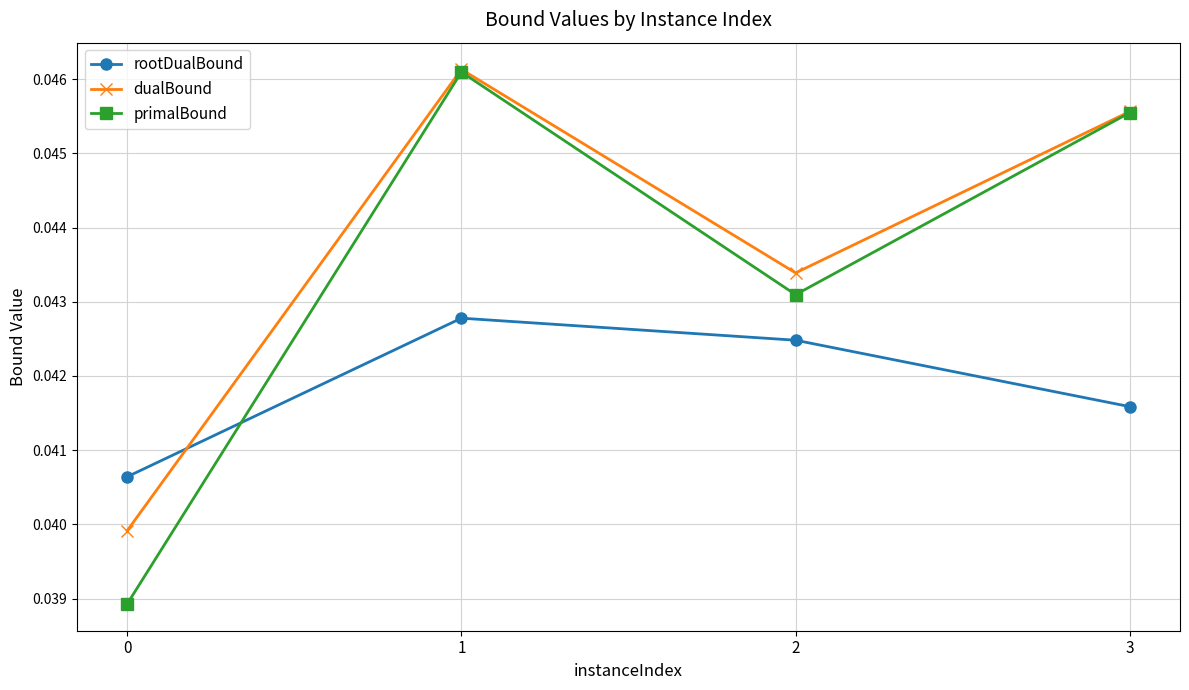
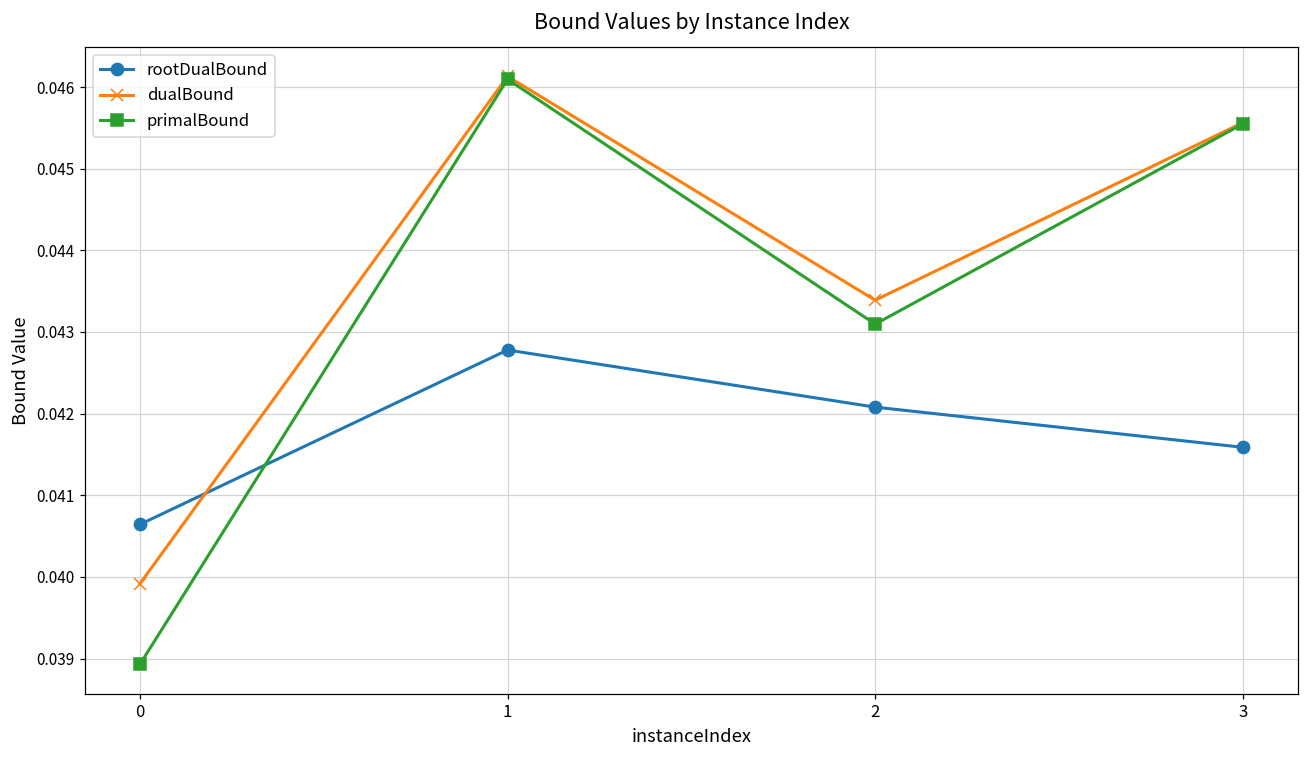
rootDualBound, 2: 0.0425 -> 0.0421
